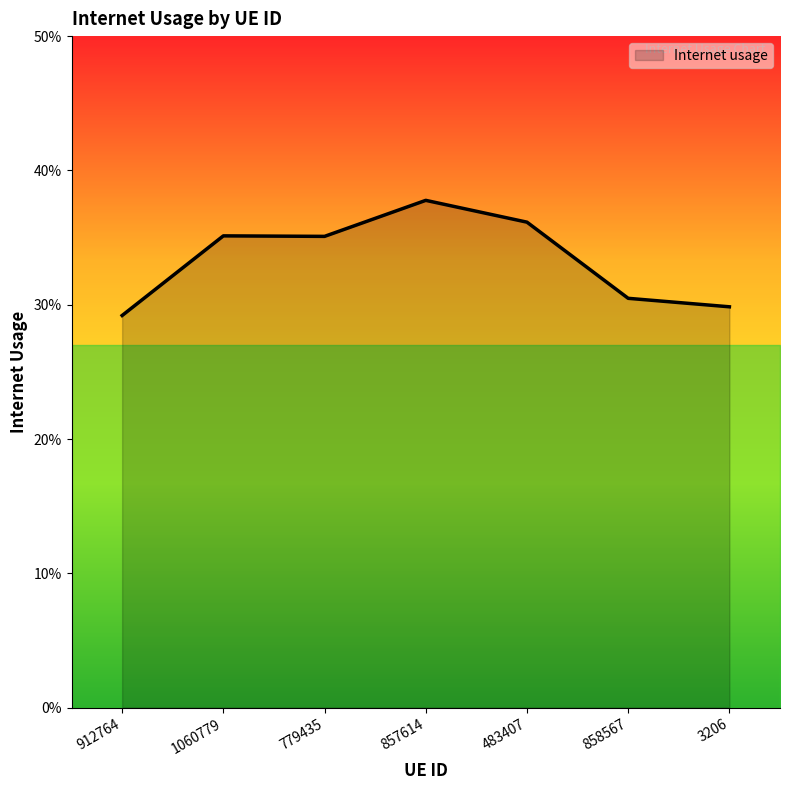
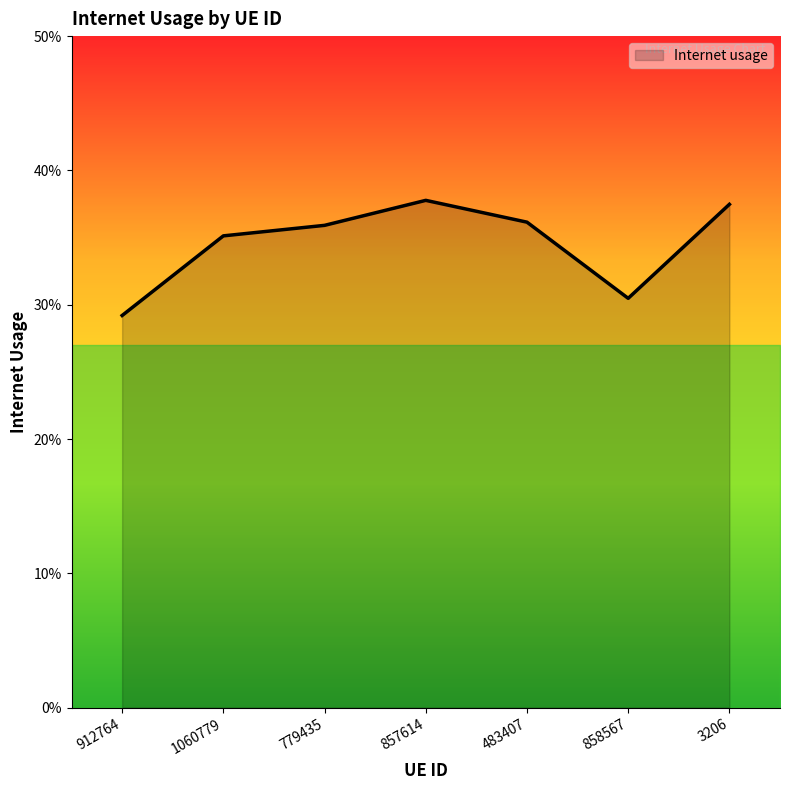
Internet usage, 779435: 35.1% -> 35.9%
Internet usage, 3206: 29.8% -> 37.5%
